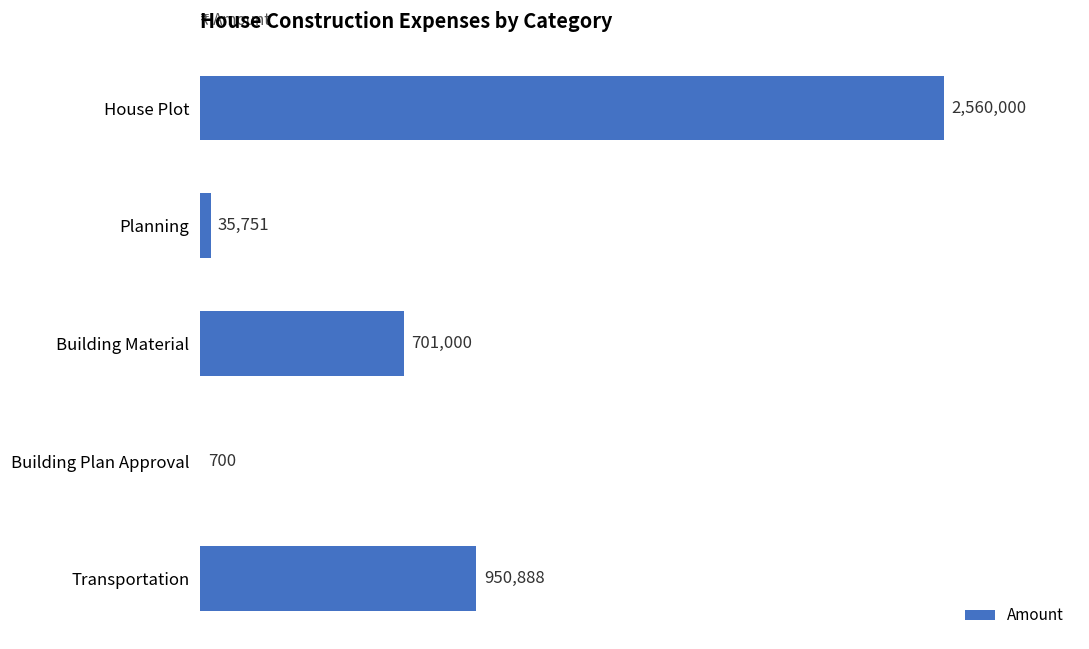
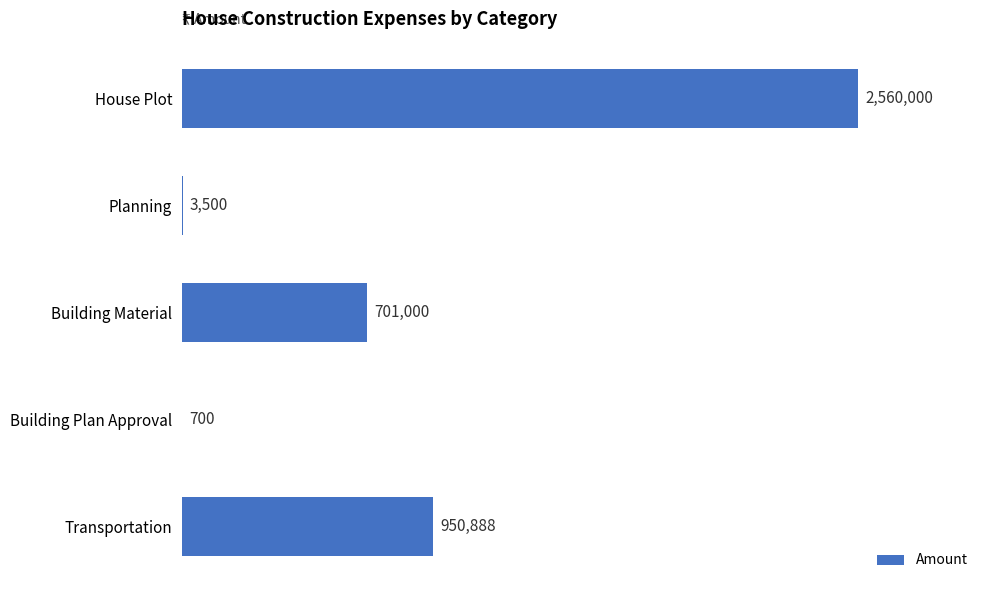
Planning: 35,751 -> 3,500
